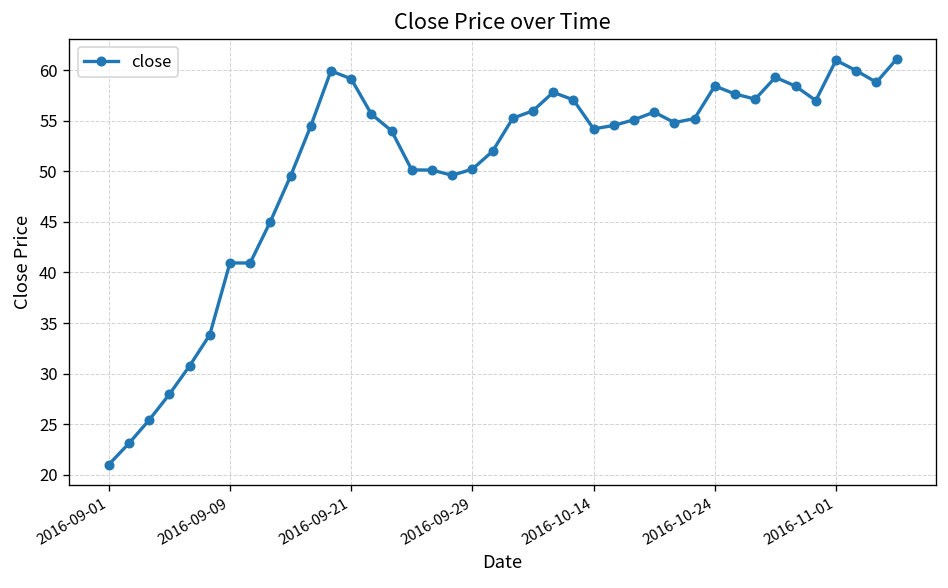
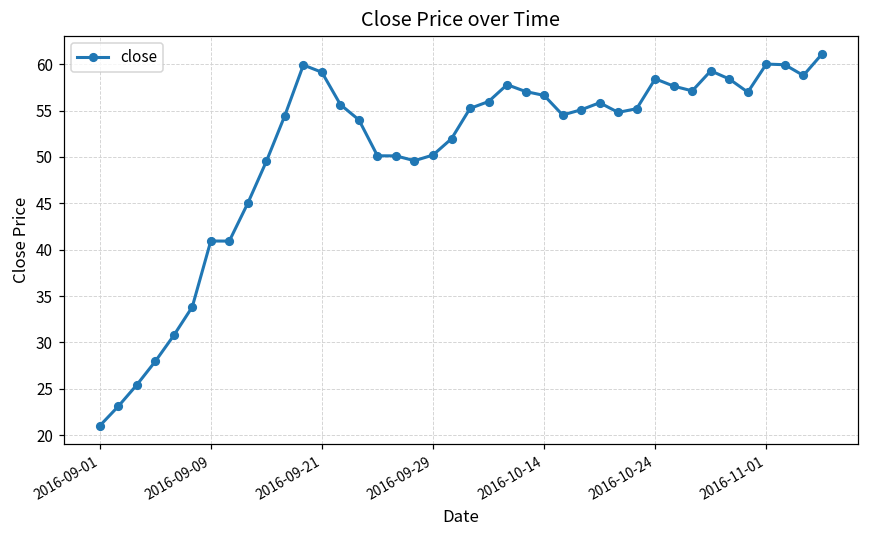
2016-10-14: 54 -> 57
2016-11-01: 61 -> 60
